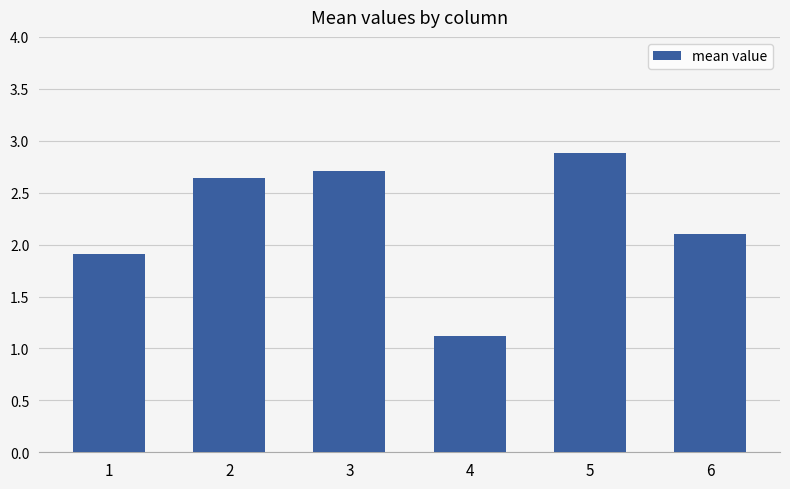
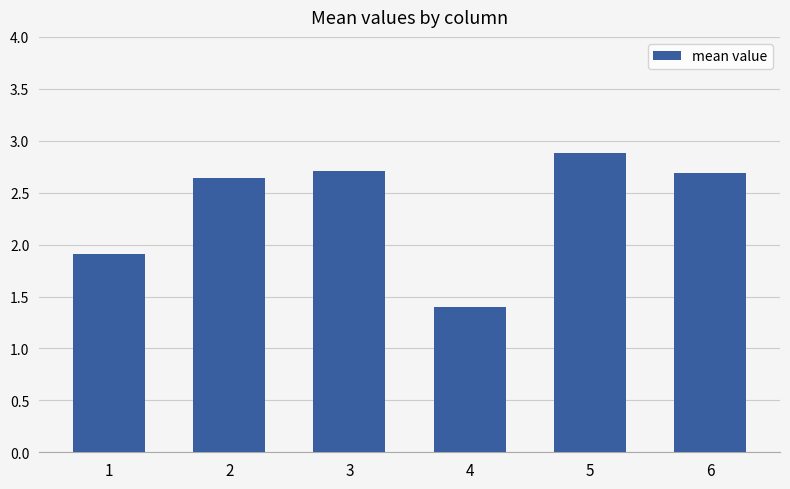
4: 1.12 -> 1.40
6: 2.10 -> 2.69
